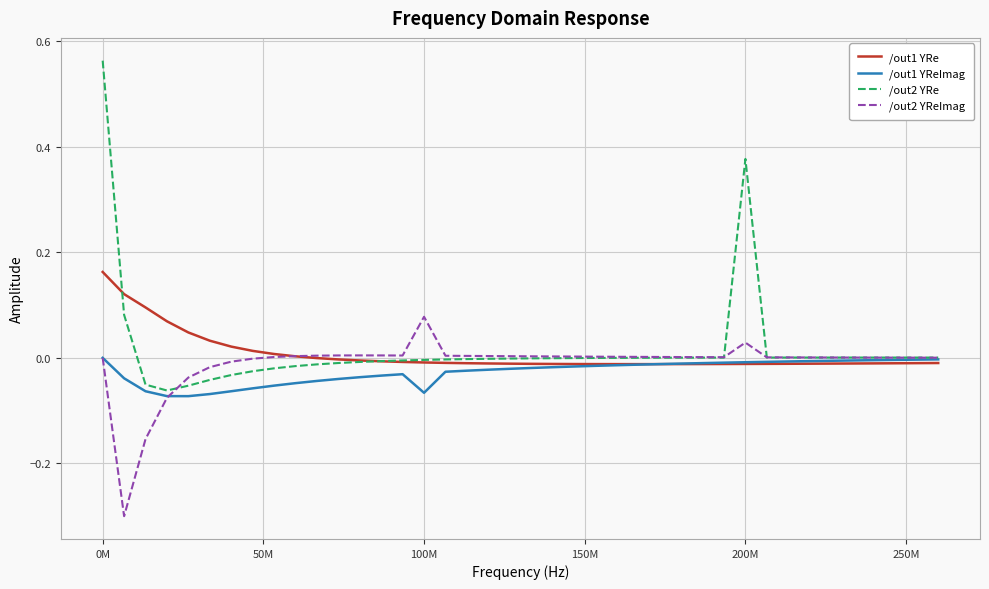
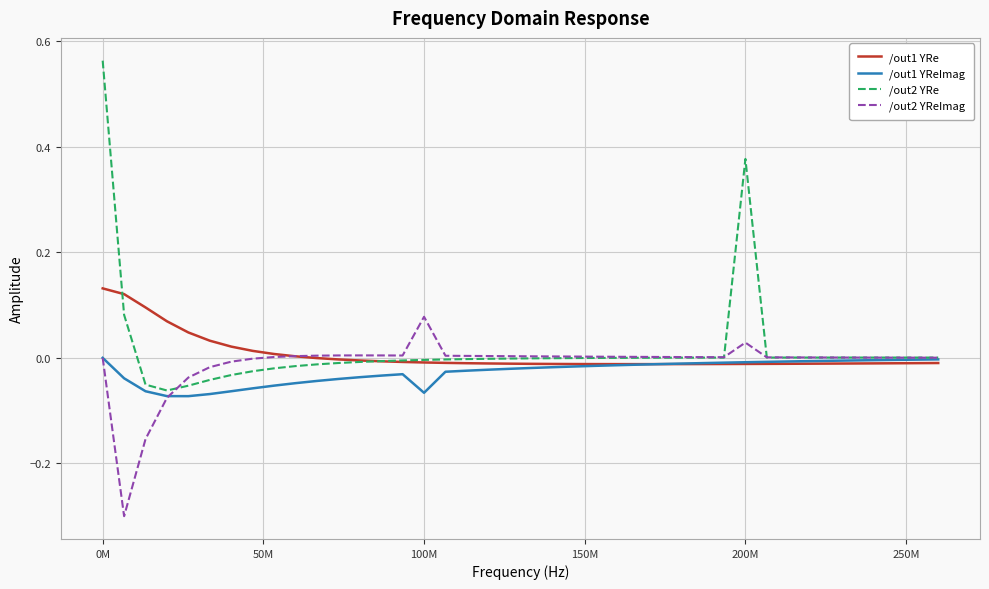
/out1 YRe, 0M: 0.16 -> 0.13
